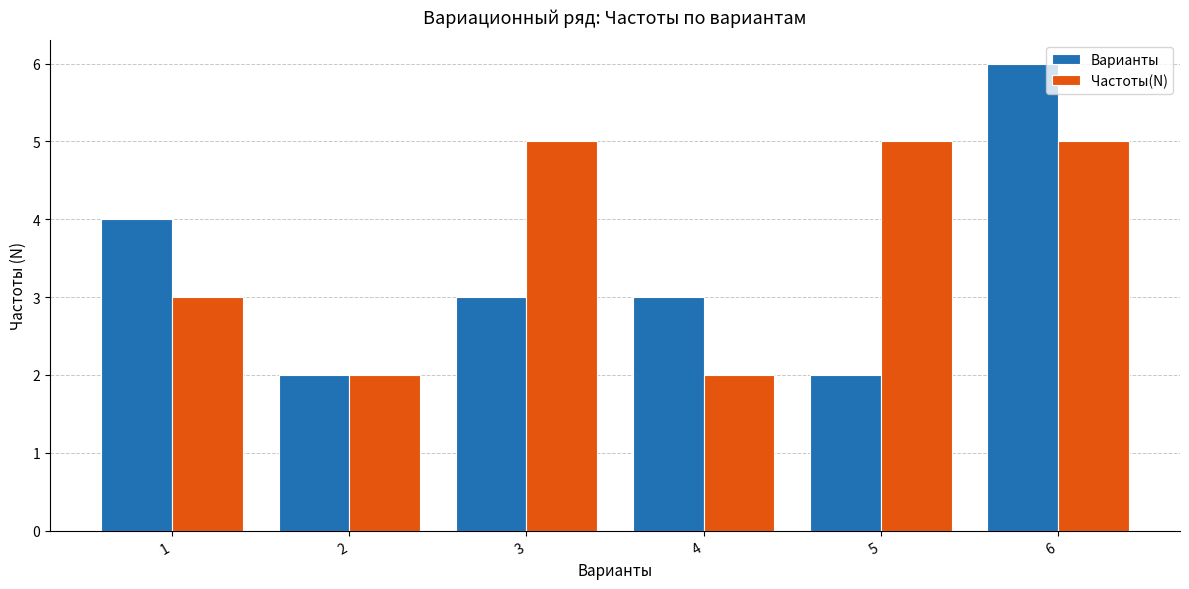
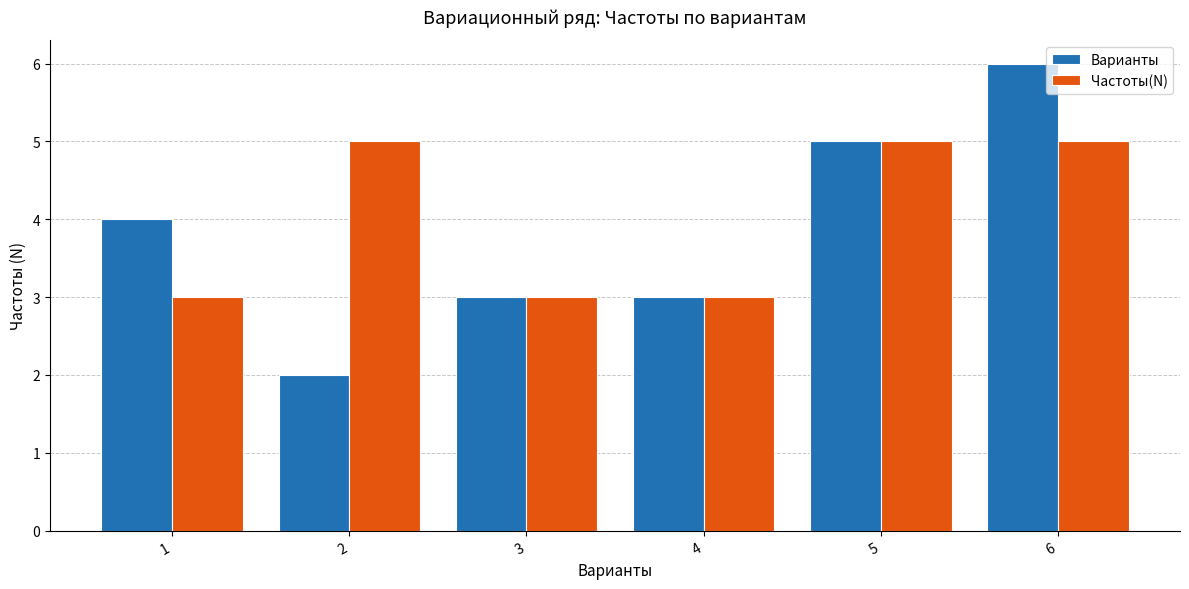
Частоты(N), 2: 2 -> 5
Частоты(N), 3: 5 -> 3
Частоты(N), 4: 2 -> 3
Варианты, 5: 2 -> 5
